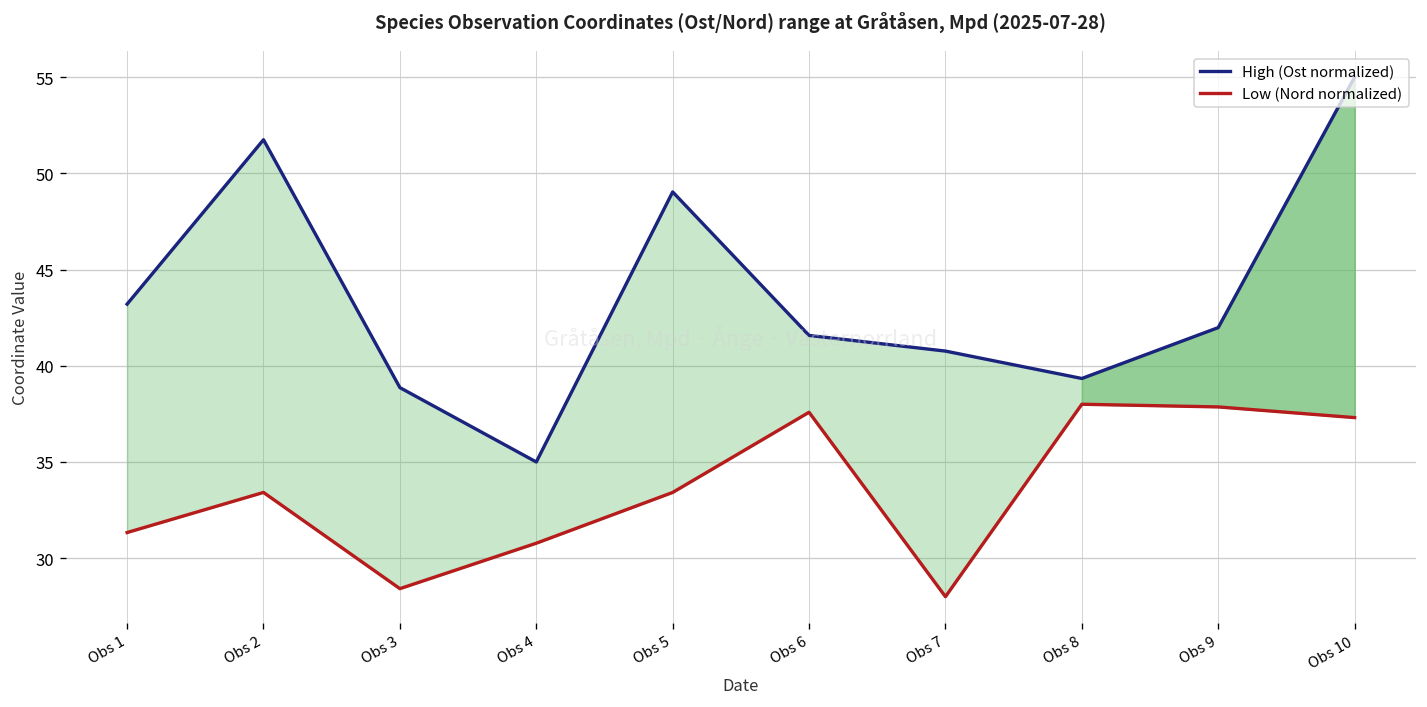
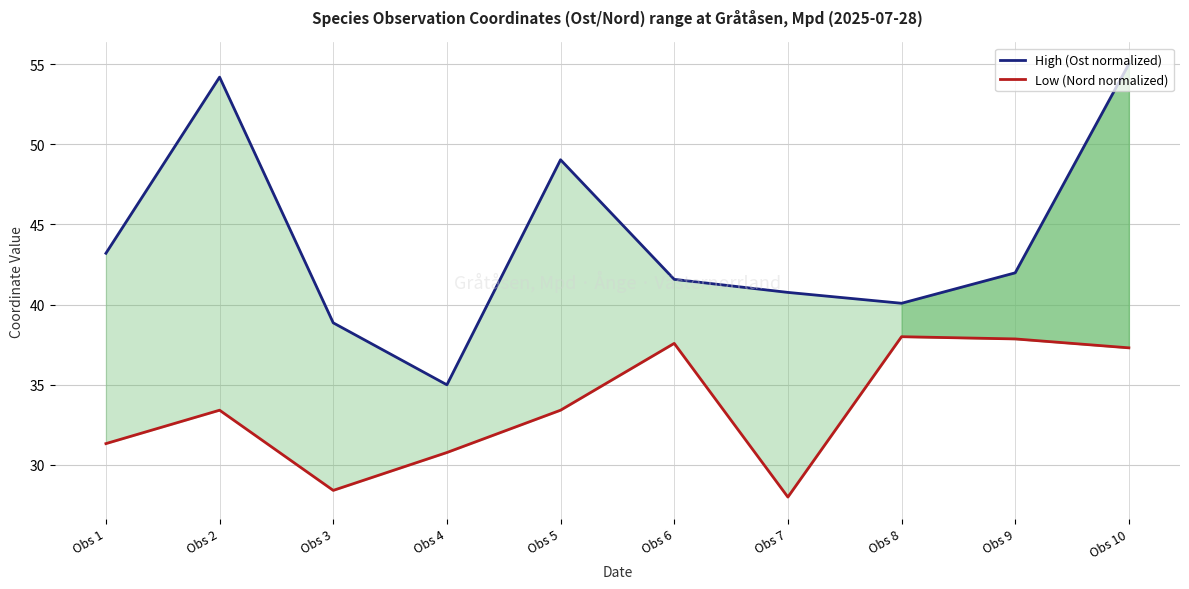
High (Ost normalized), Obs 2: 51.7 -> 54.2
High (Ost normalized), Obs 8: 39.3 -> 40.1
